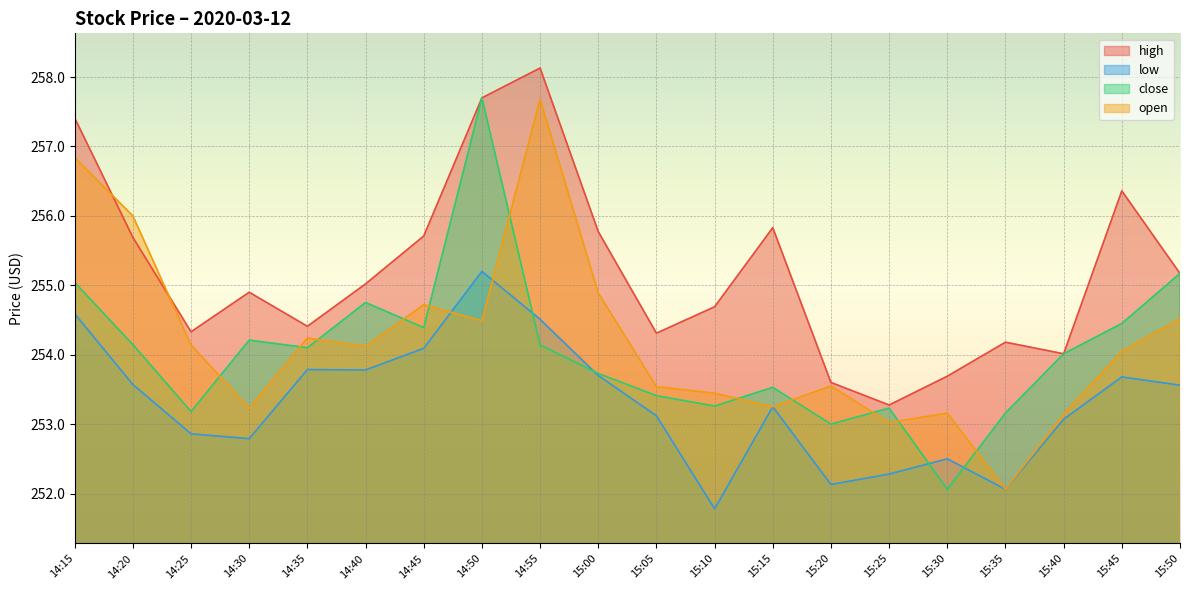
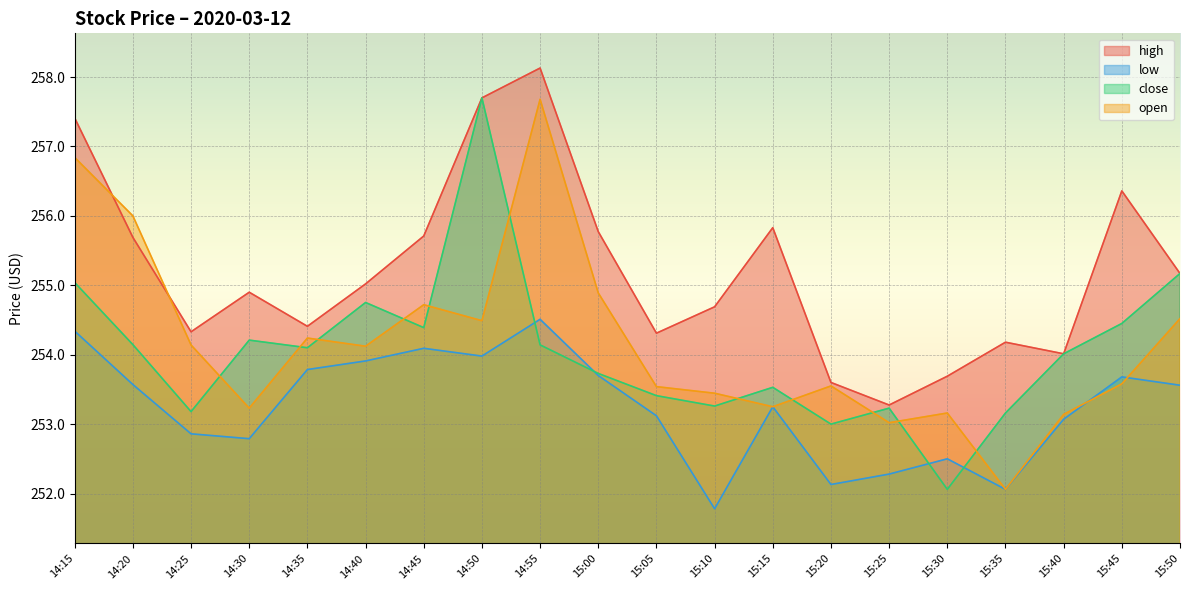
low, 14:15: 254.6 -> 254.3
low, 14:40: 253.8 -> 253.9
low, 14:50: 255.2 -> 254.0
open, 15:45: 254.1 -> 253.6
